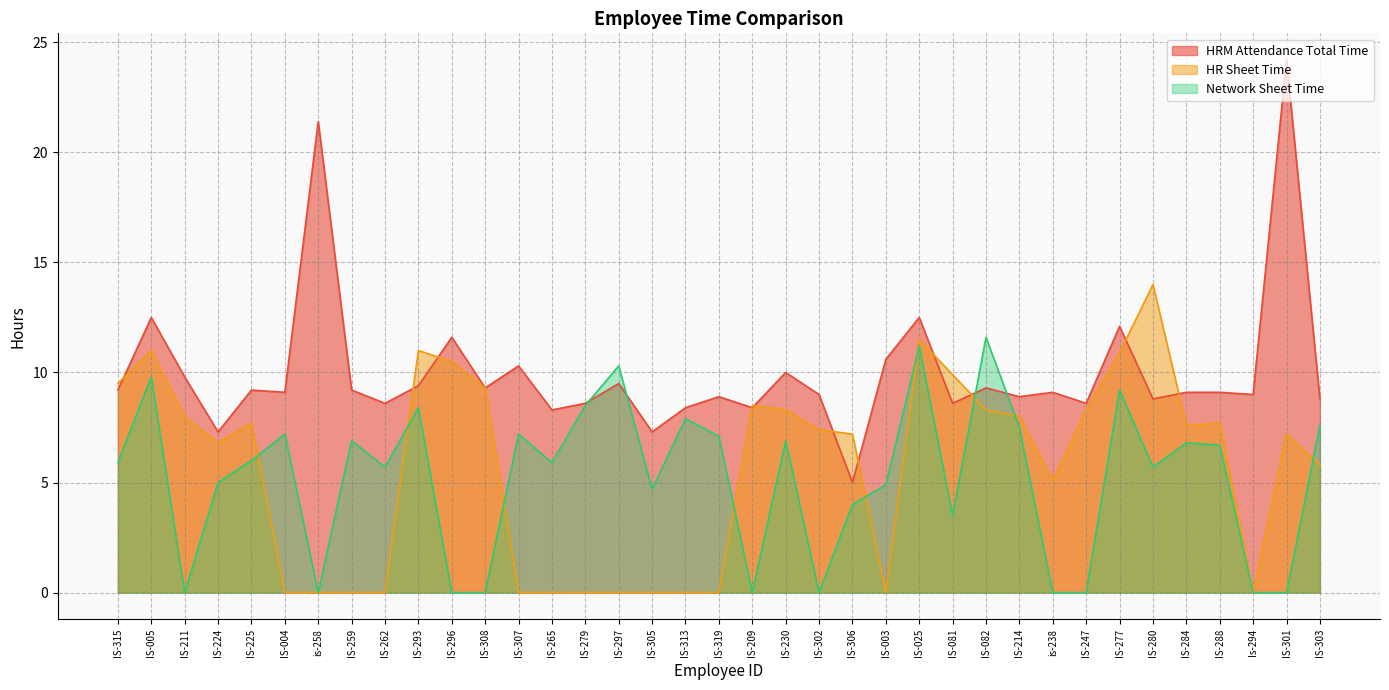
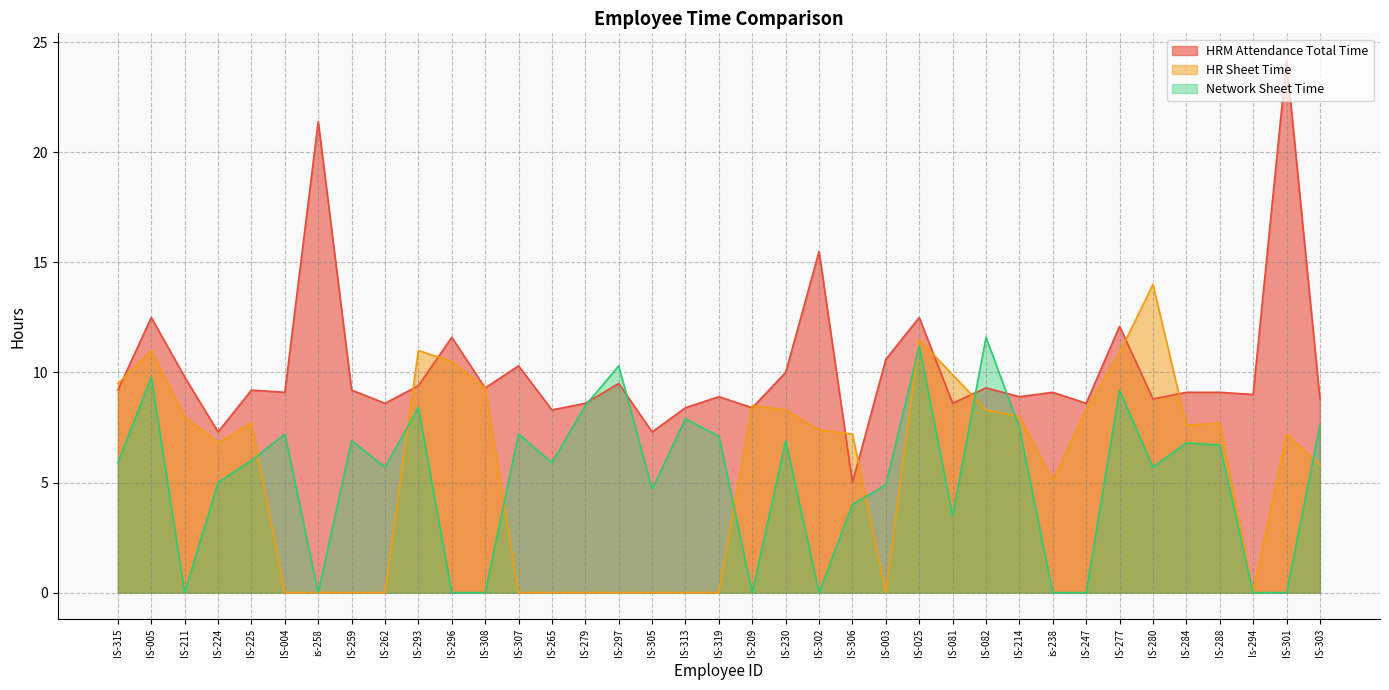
HRM Attendance Total Time, IS-302: 9.0 -> 15.5
